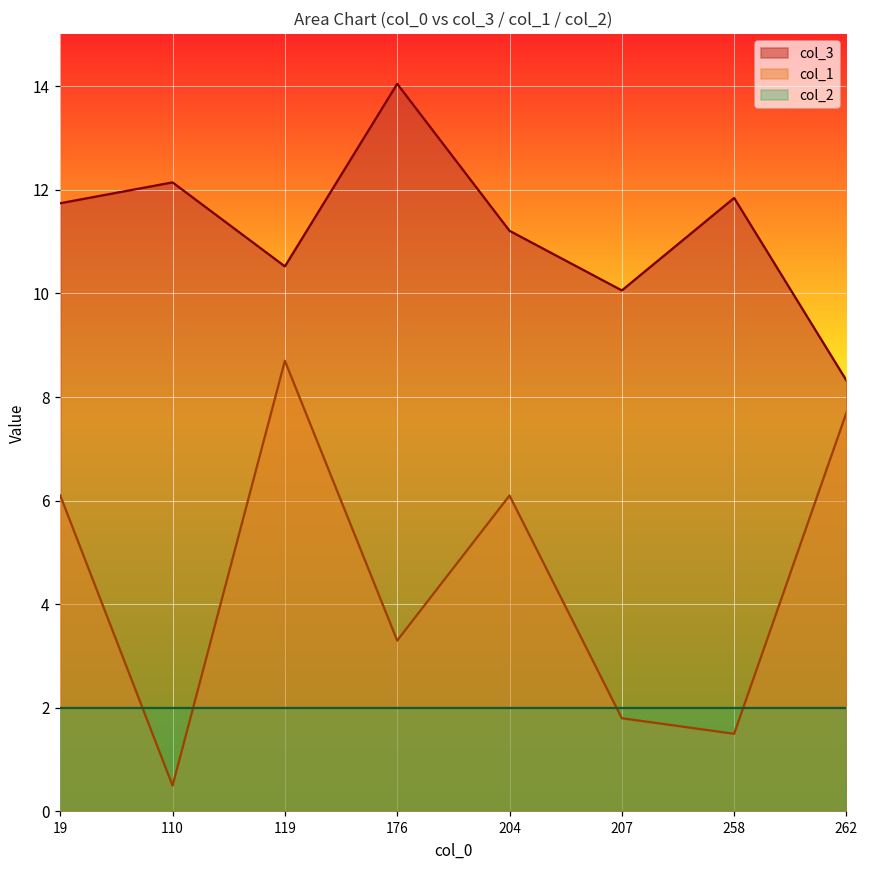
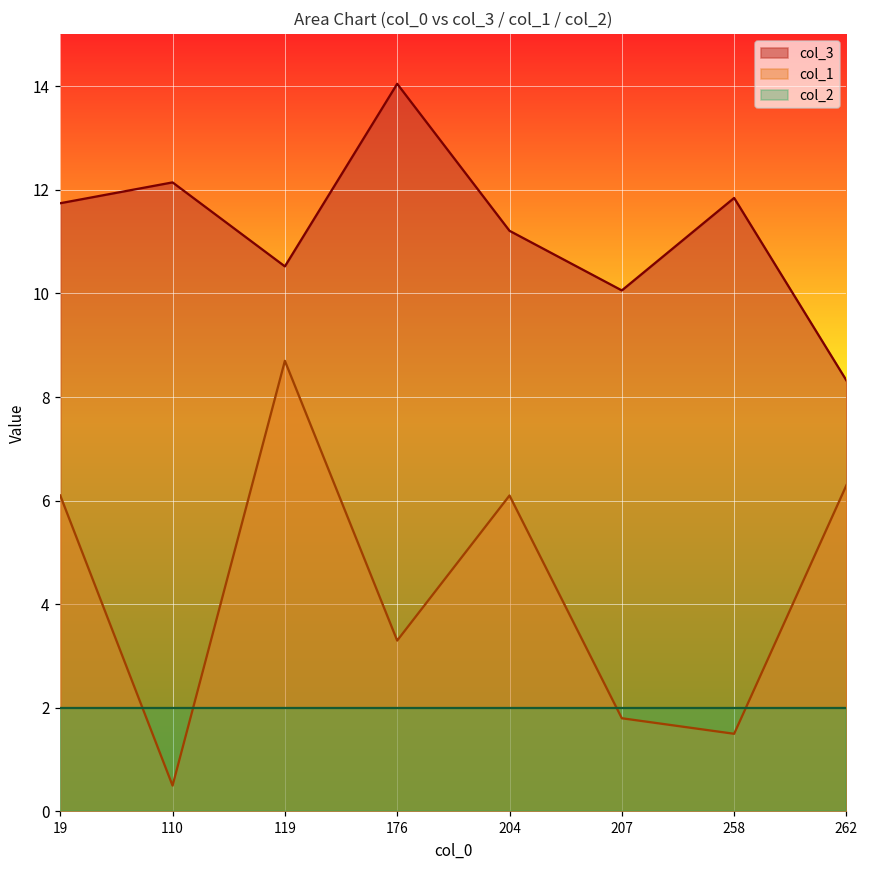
col_1, 262: 7.7 -> 6.3
